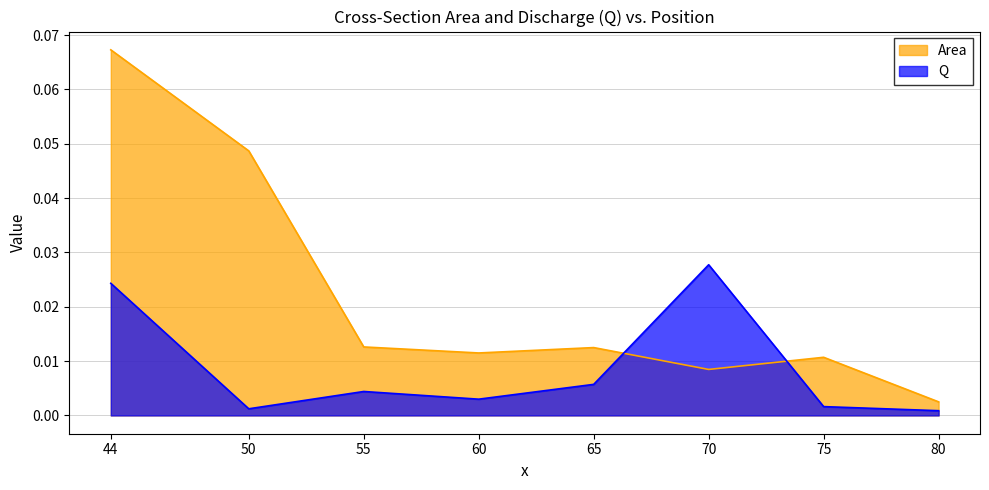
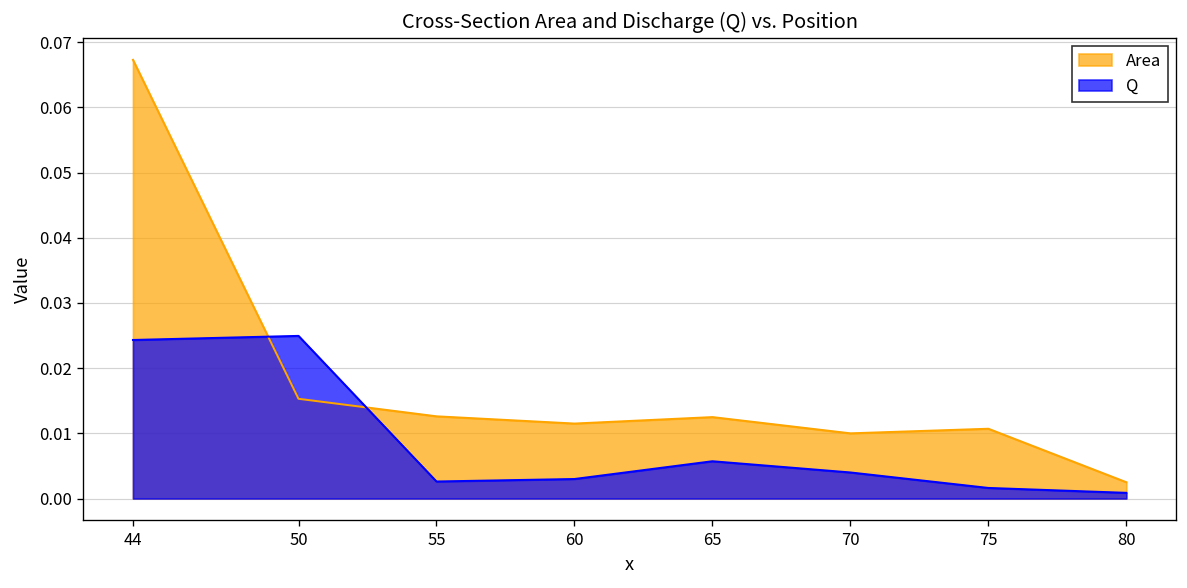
Area, 50: 0.049 -> 0.015
Q, 50: 0.001 -> 0.025
Q, 55: 0.004 -> 0.003
Area, 70: 0.008 -> 0.010
Q, 70: 0.028 -> 0.004
